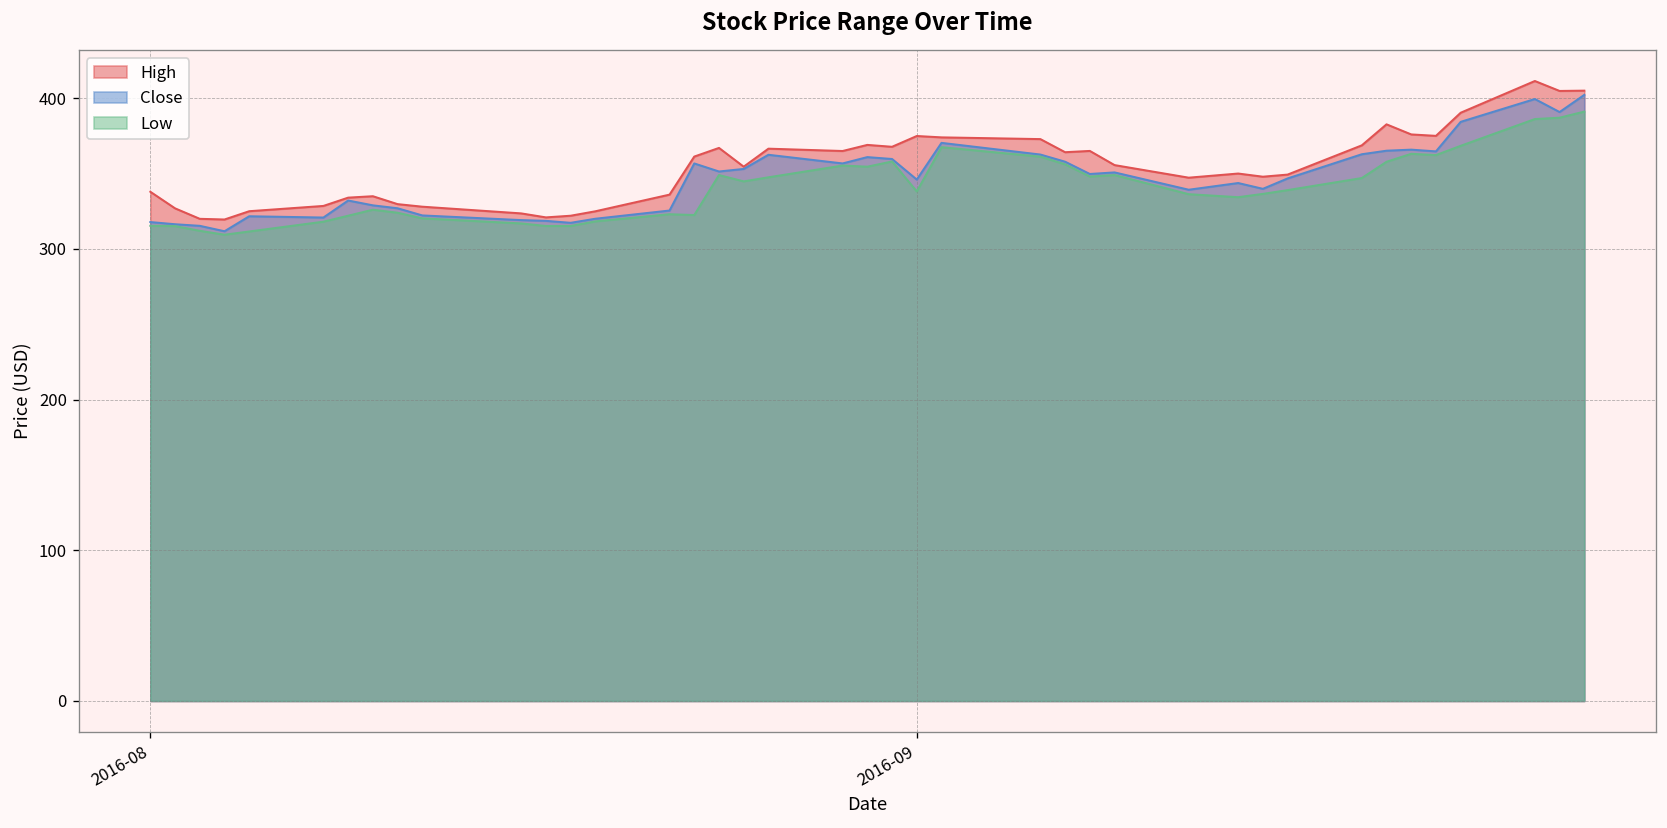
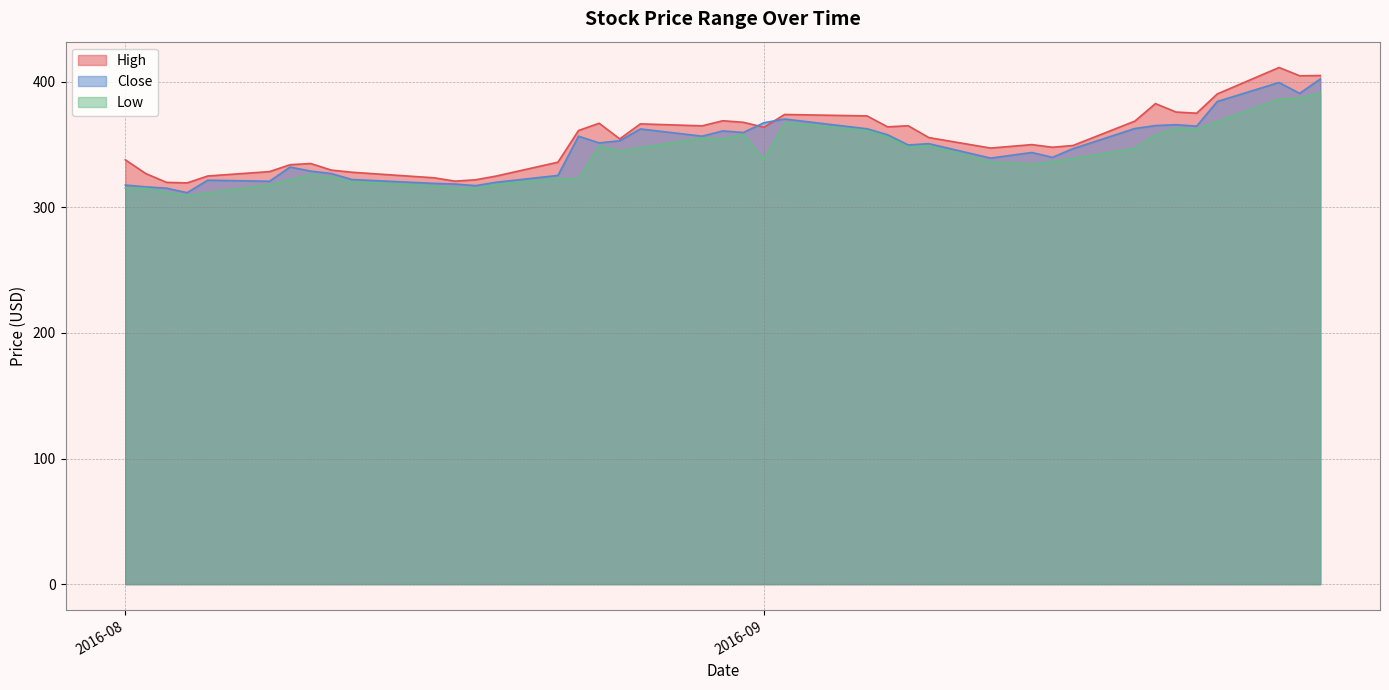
High, 2016-09: 375 -> 364
Close, 2016-09: 346 -> 367
